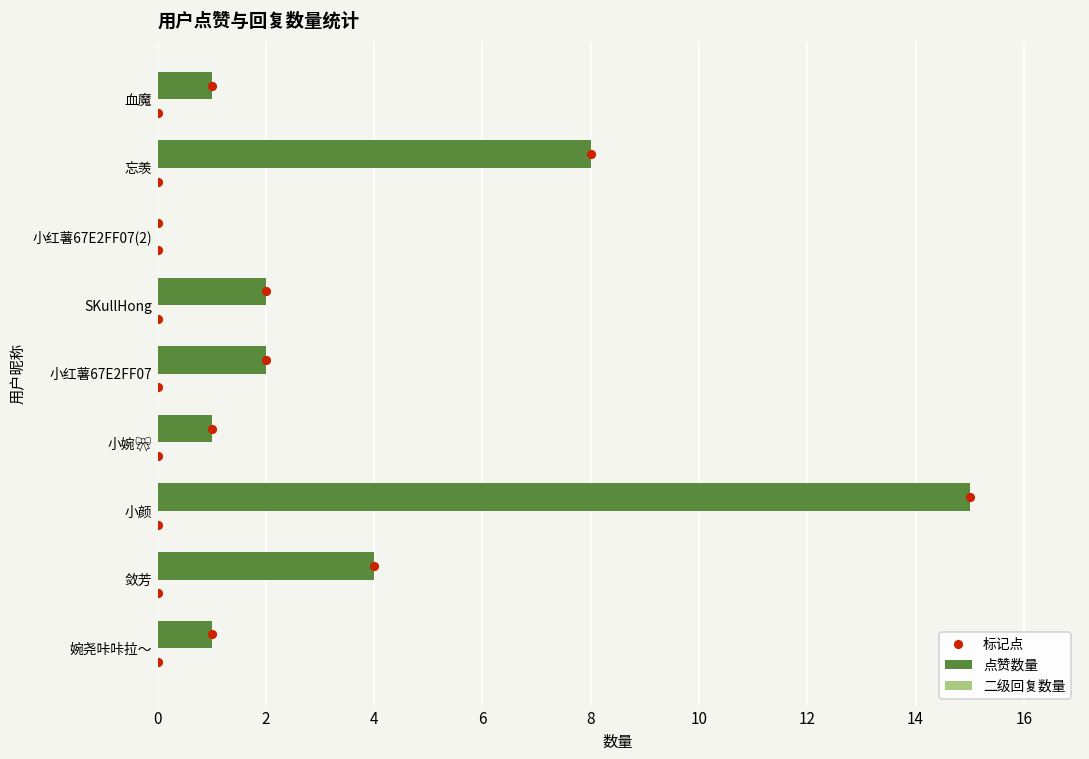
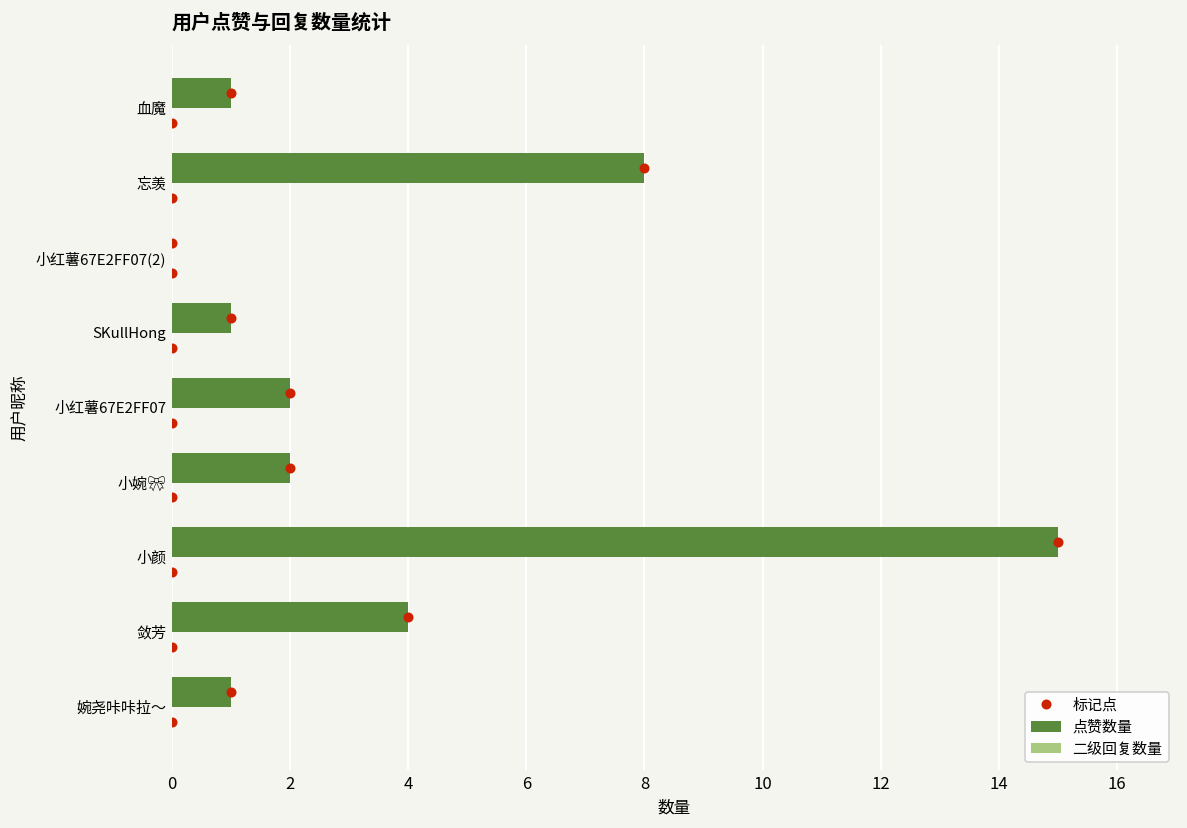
点赞数量, SKullHong: 2 -> 1
点赞数量, 小婉🎀: 1 -> 2
